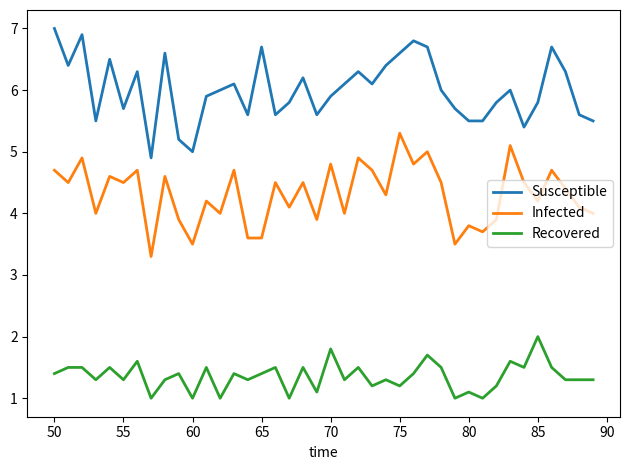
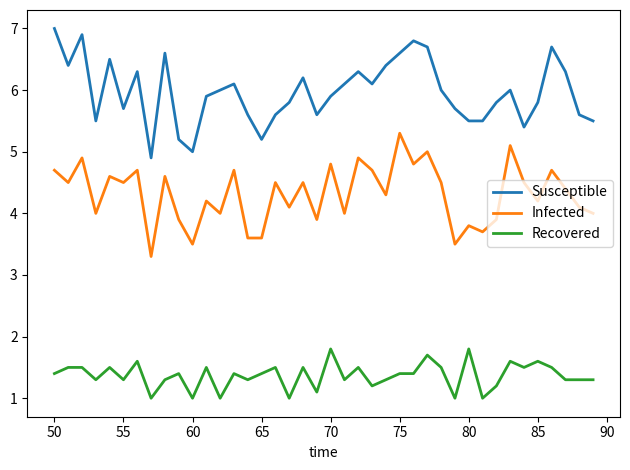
Susceptible, 65: 6.7 -> 5.2
Recovered, 75: 1.2 -> 1.4
Recovered, 80: 1.1 -> 1.8
Recovered, 85: 2.0 -> 1.6
